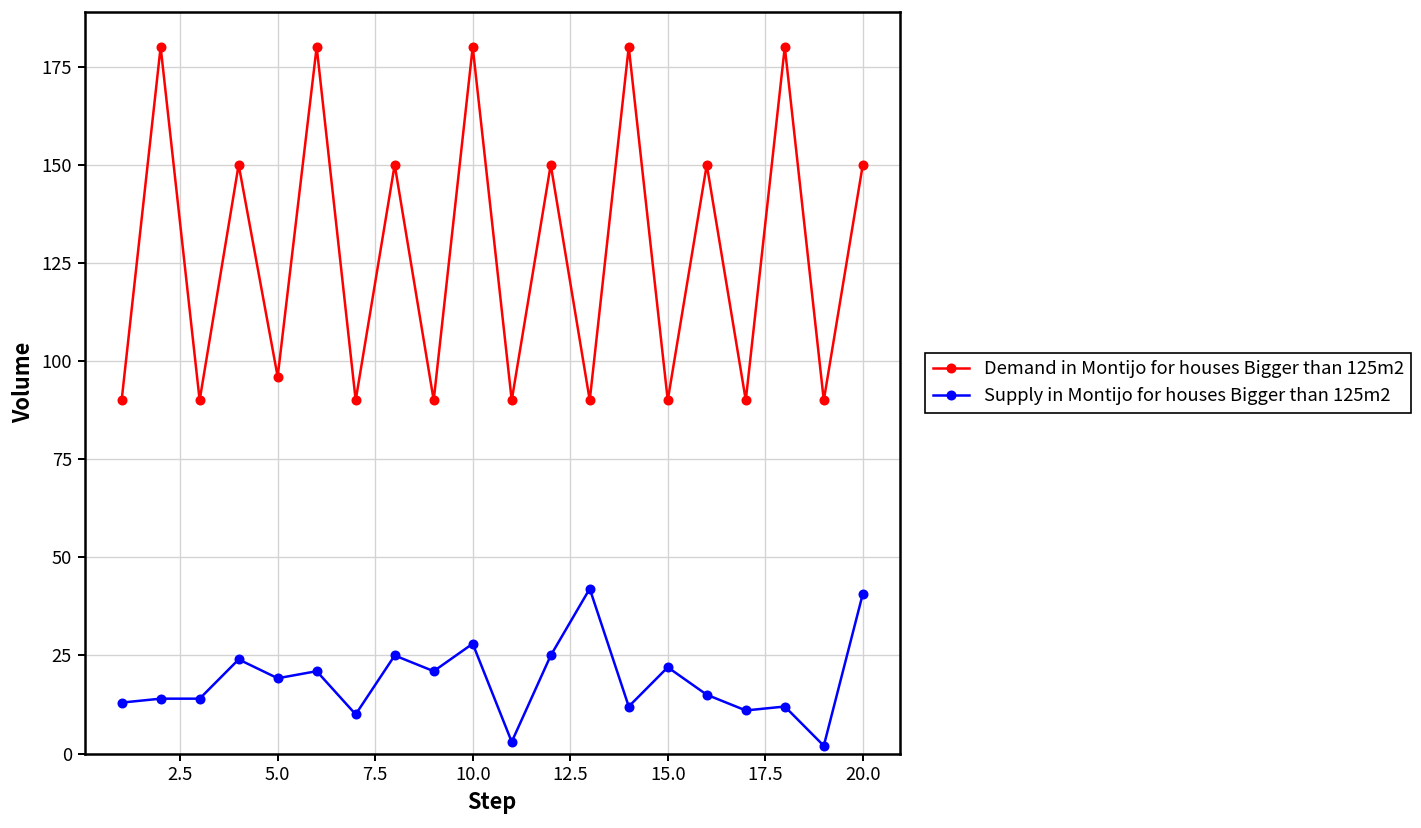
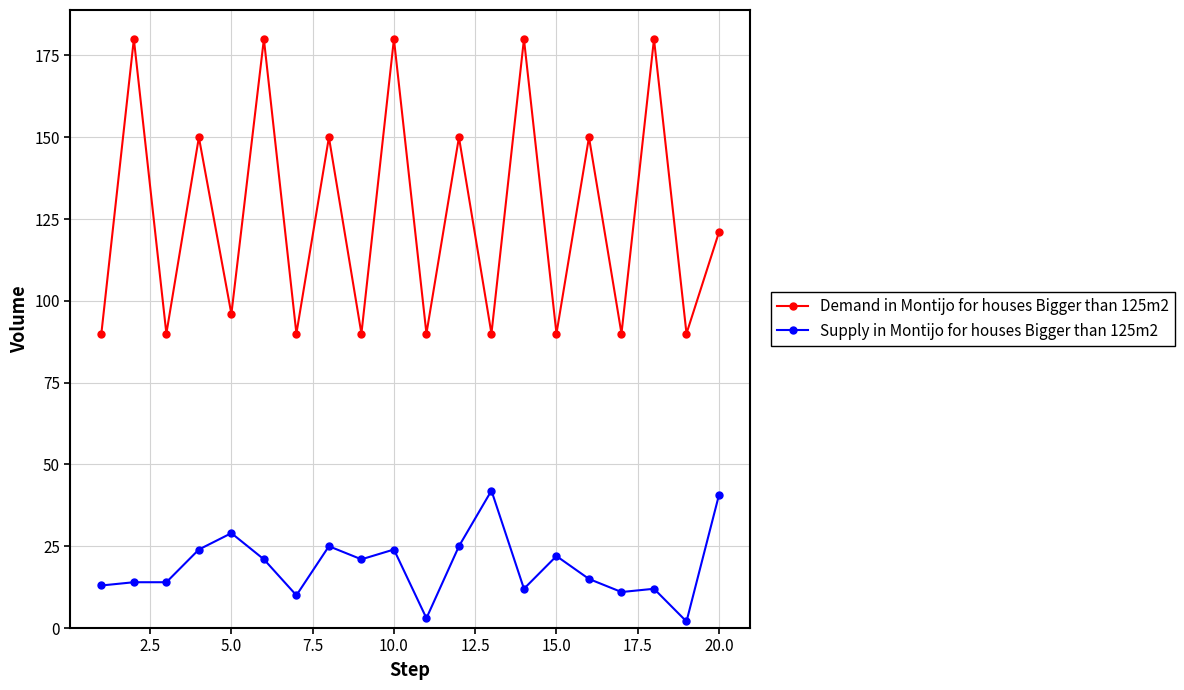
Supply in Montijo for houses Bigger than 125m2, 5.0: 19 -> 29
Supply in Montijo for houses Bigger than 125m2, 10.0: 28 -> 24
Demand in Montijo for houses Bigger than 125m2, 20.0: 150 -> 121
